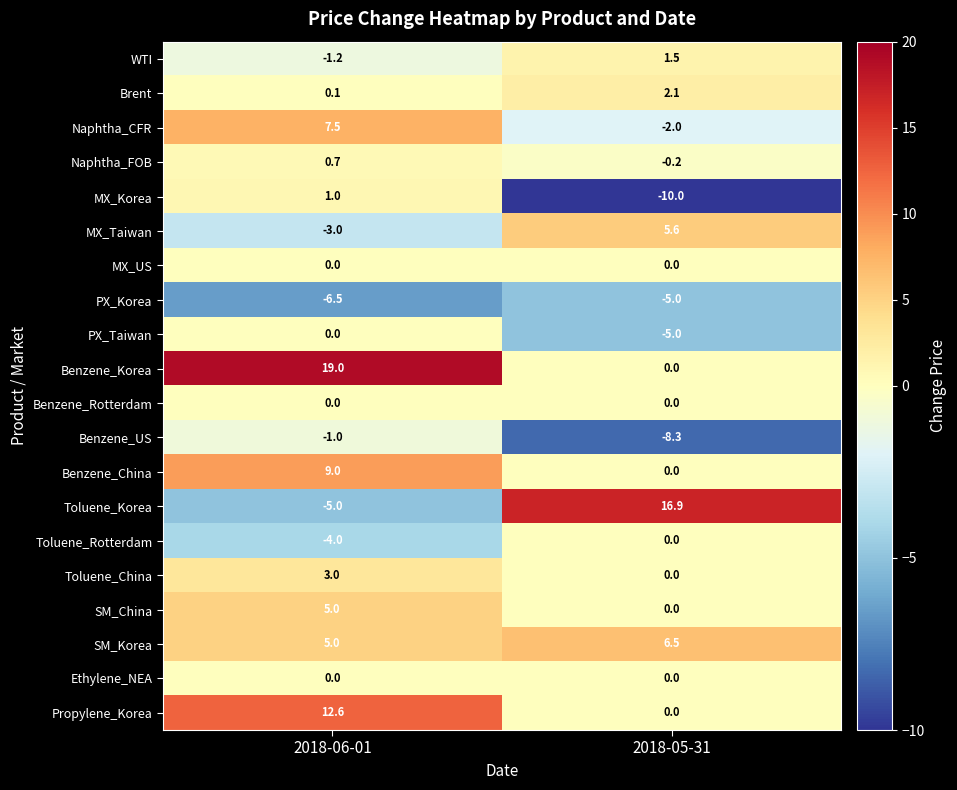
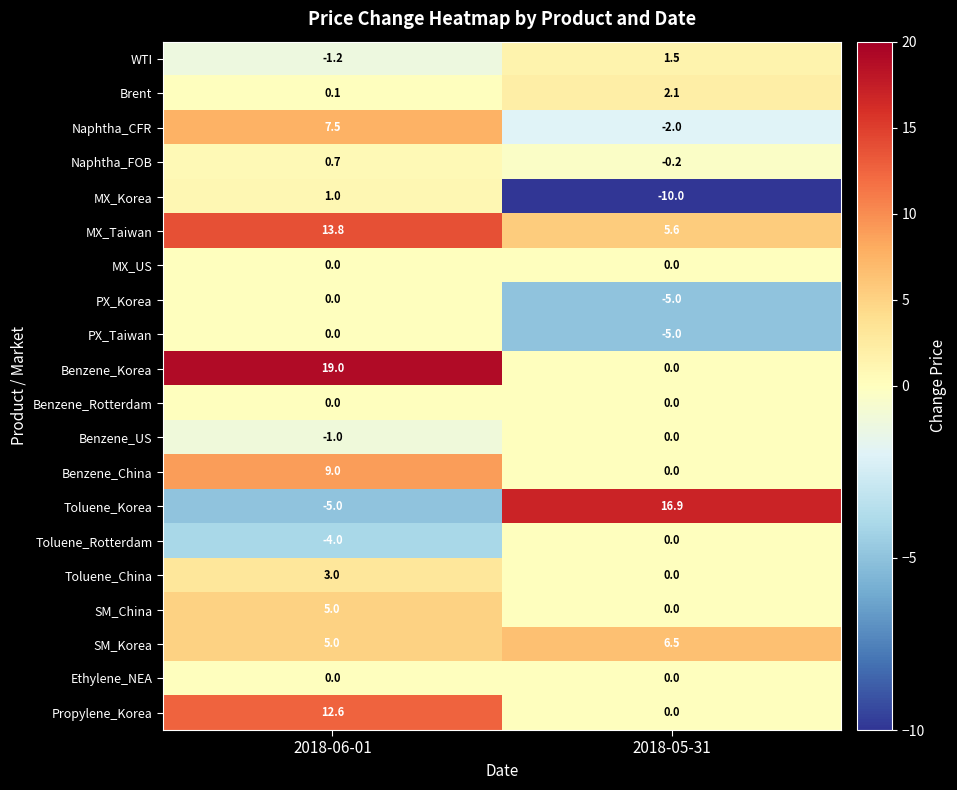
MX_Taiwan, 2018-06-01: -3.0 -> 13.8
PX_Korea, 2018-06-01: -6.5 -> 0.0
Benzene_US, 2018-05-31: -8.3 -> 0.0
